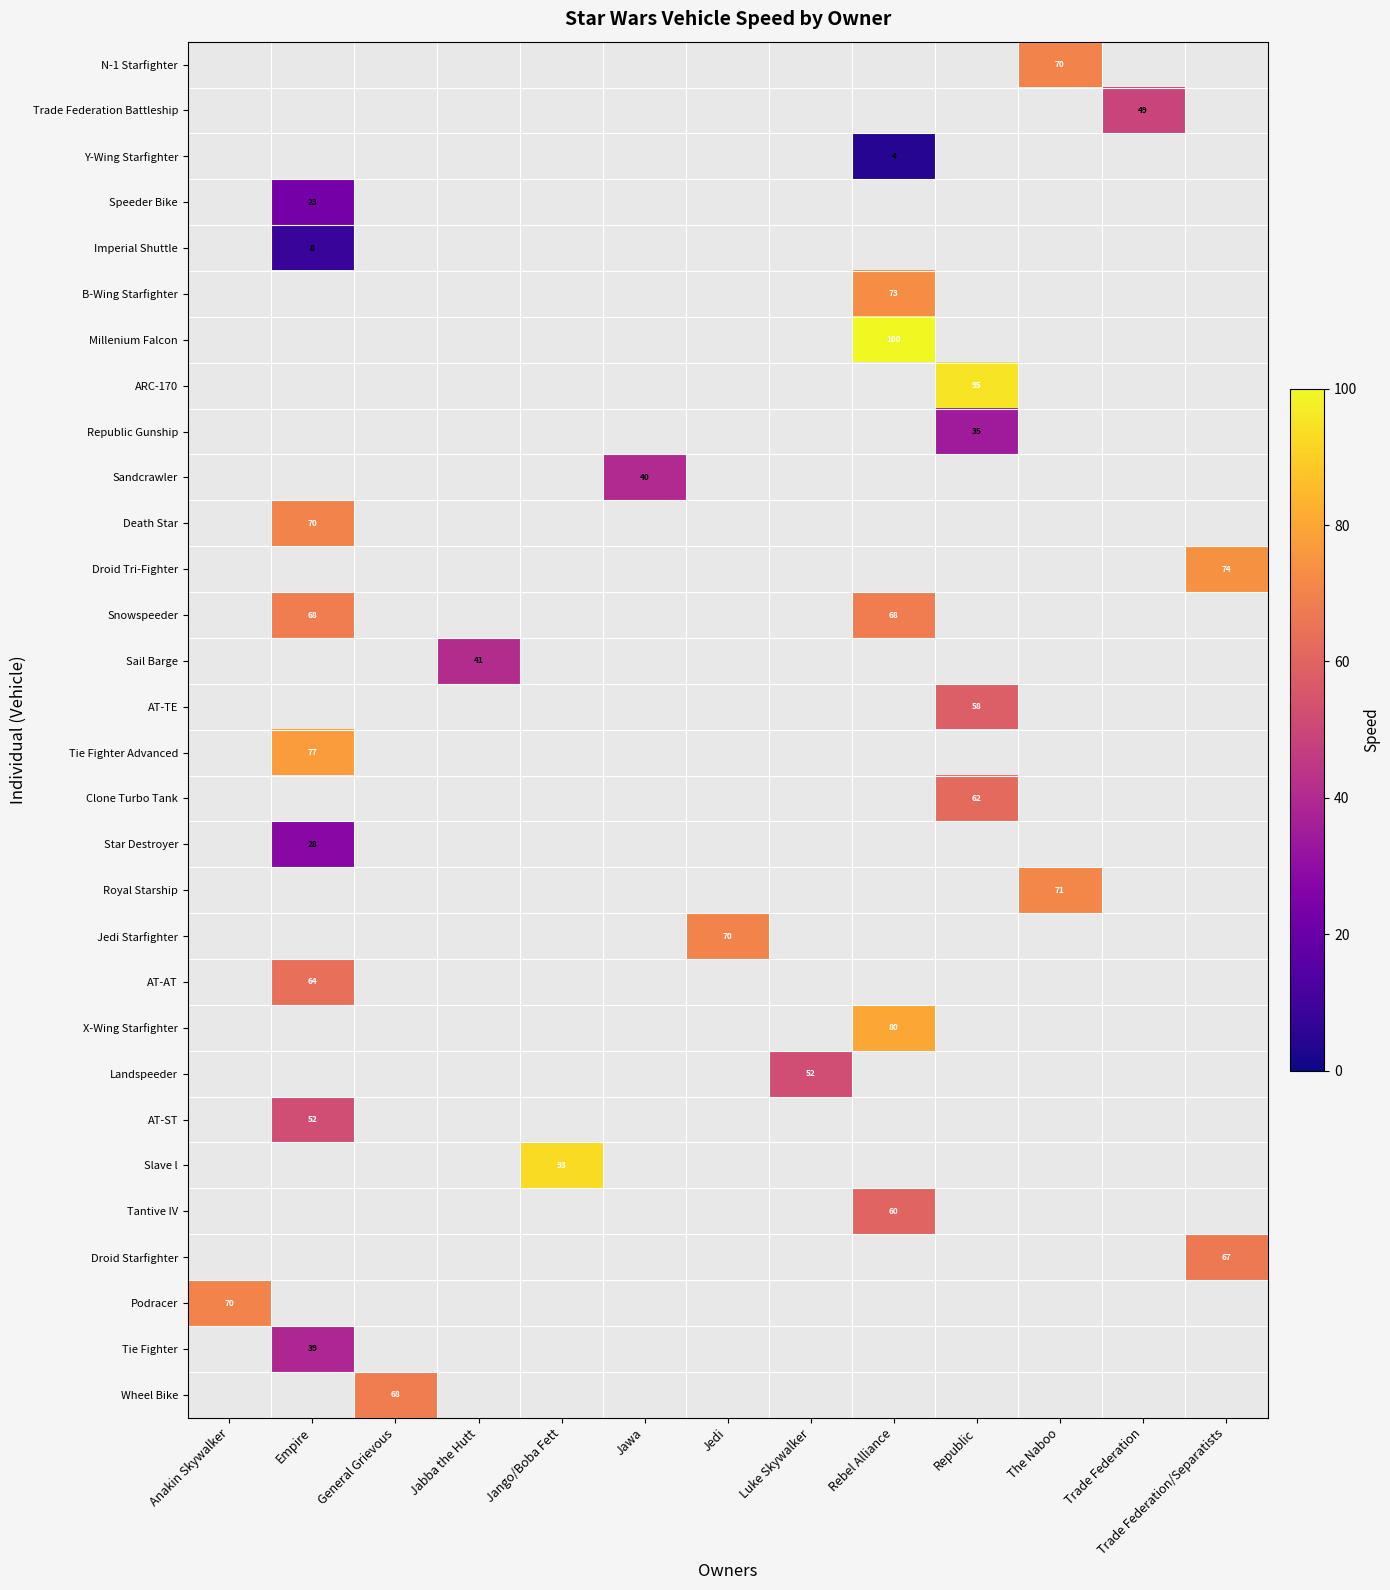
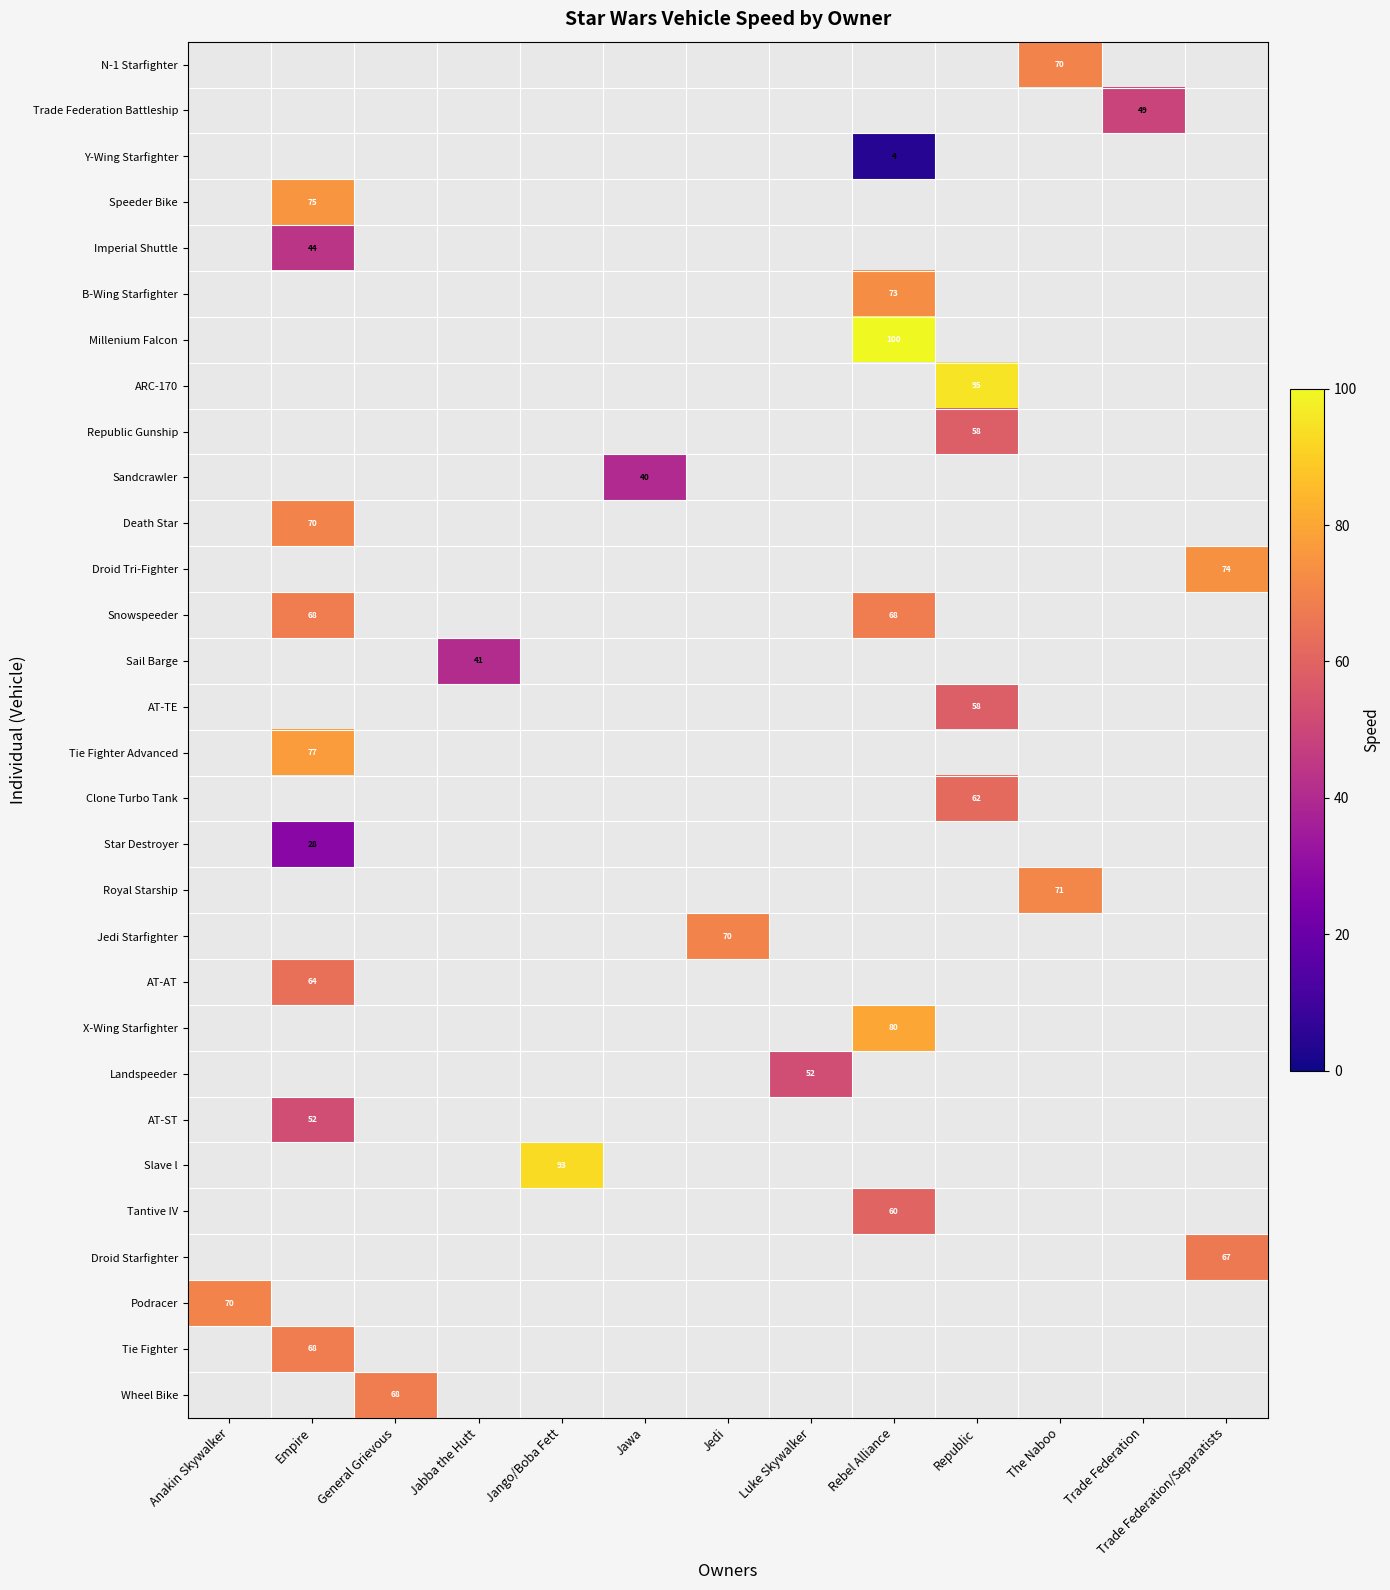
Speeder Bike, Empire: 23 -> 75
Imperial Shuttle, Empire: 8 -> 44
Republic Gunship, Republic: 35 -> 58
Tie Fighter, Empire: 39 -> 68
